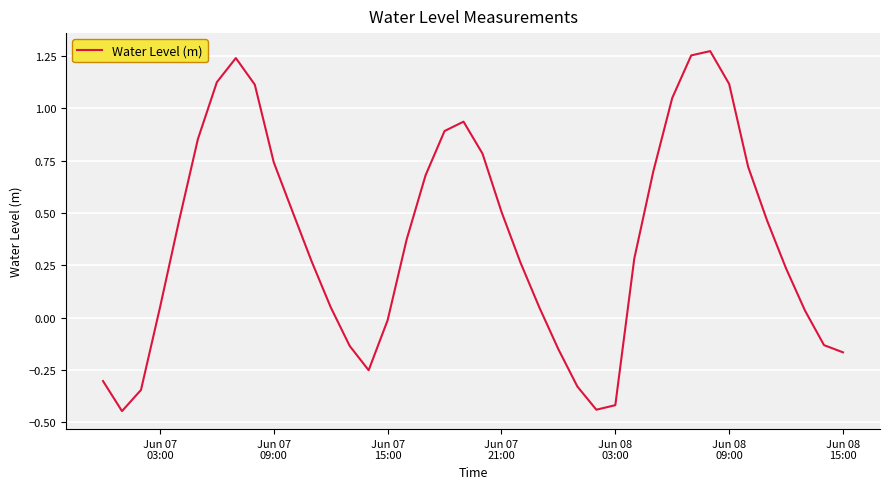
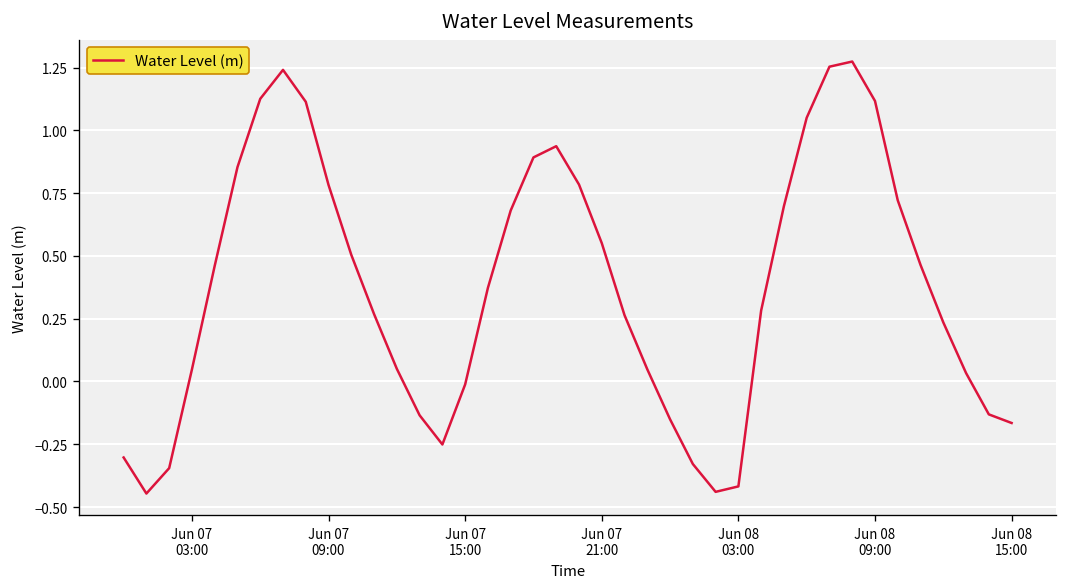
Jun 07 09:00: 0.74 -> 0.78
Jun 07 21:00: 0.51 -> 0.55
